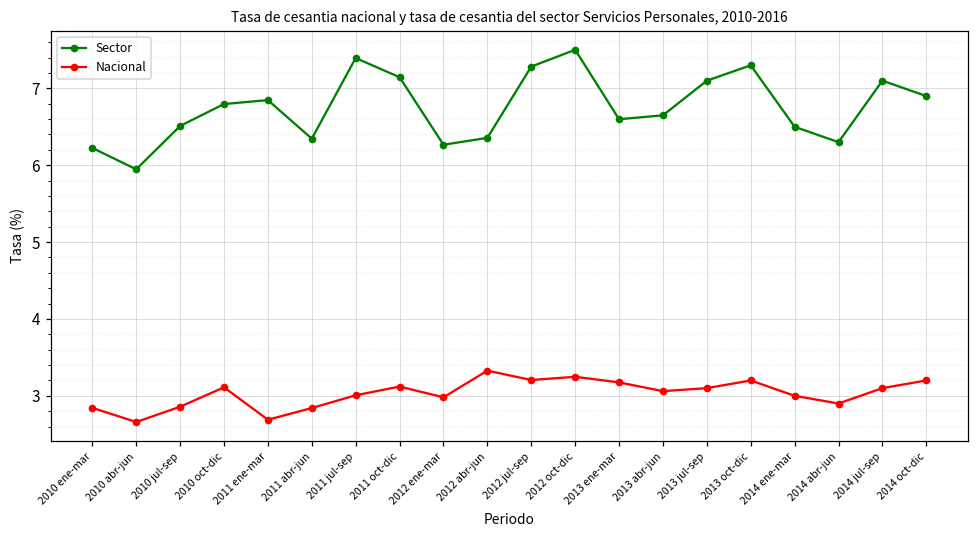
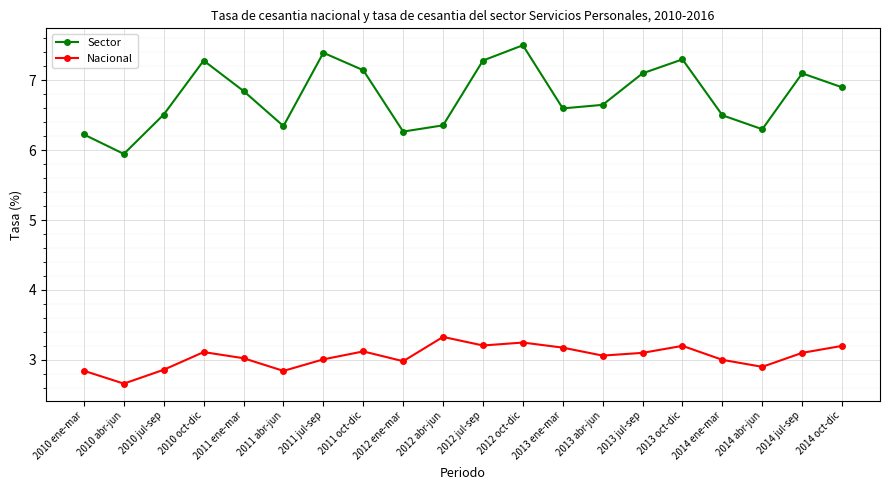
Sector, 2010 oct-dic: 6.8 -> 7.3
Nacional, 2011 ene-mar: 2.7 -> 3.0
